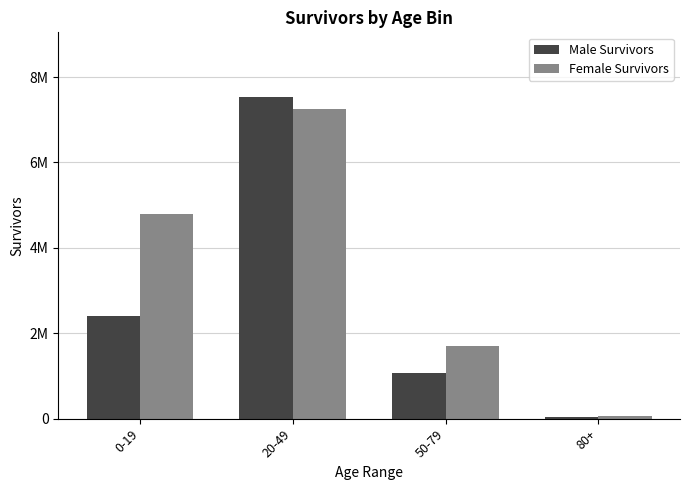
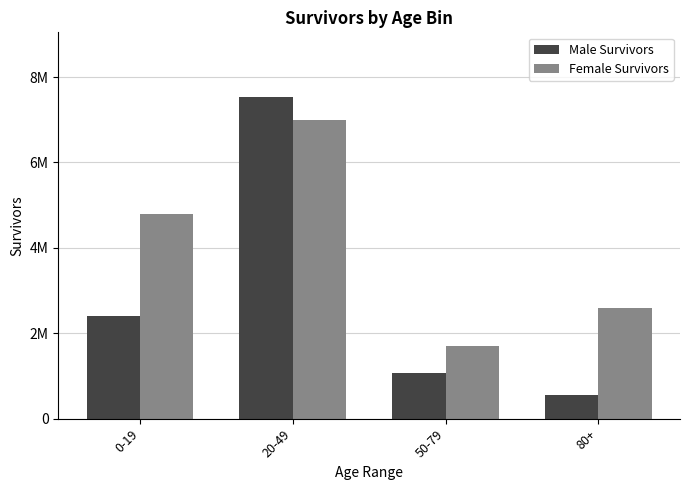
Female Survivors, 20-49: 7300000 -> 7000000
Male Survivors, 80+: 0 -> 600000
Female Survivors, 80+: 100000 -> 2600000
